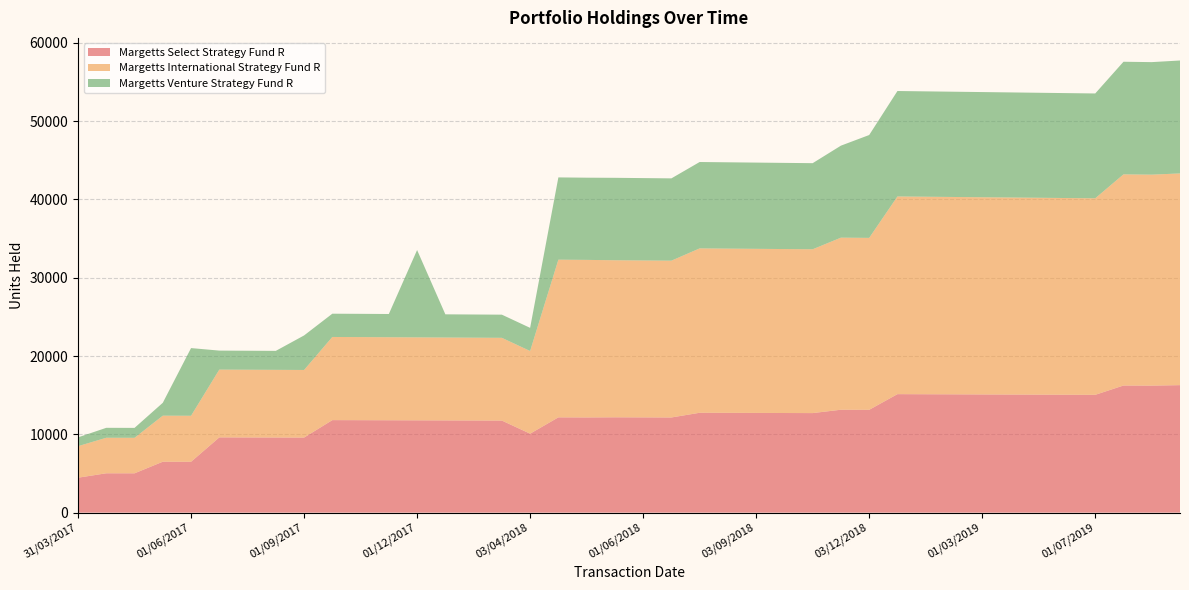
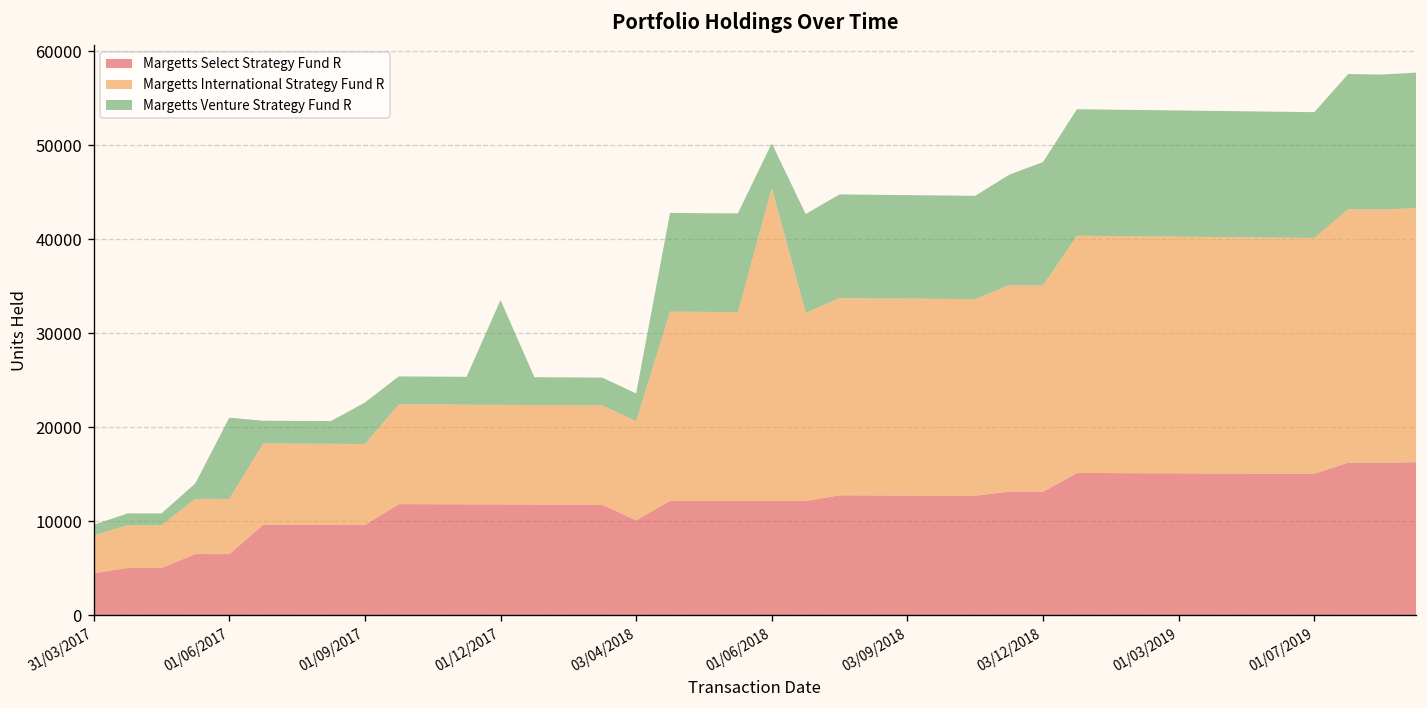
Margetts International Strategy Fund R, 01/06/2018: 20000 -> 33000
Margetts Venture Strategy Fund R, 01/06/2018: 11000 -> 5000
